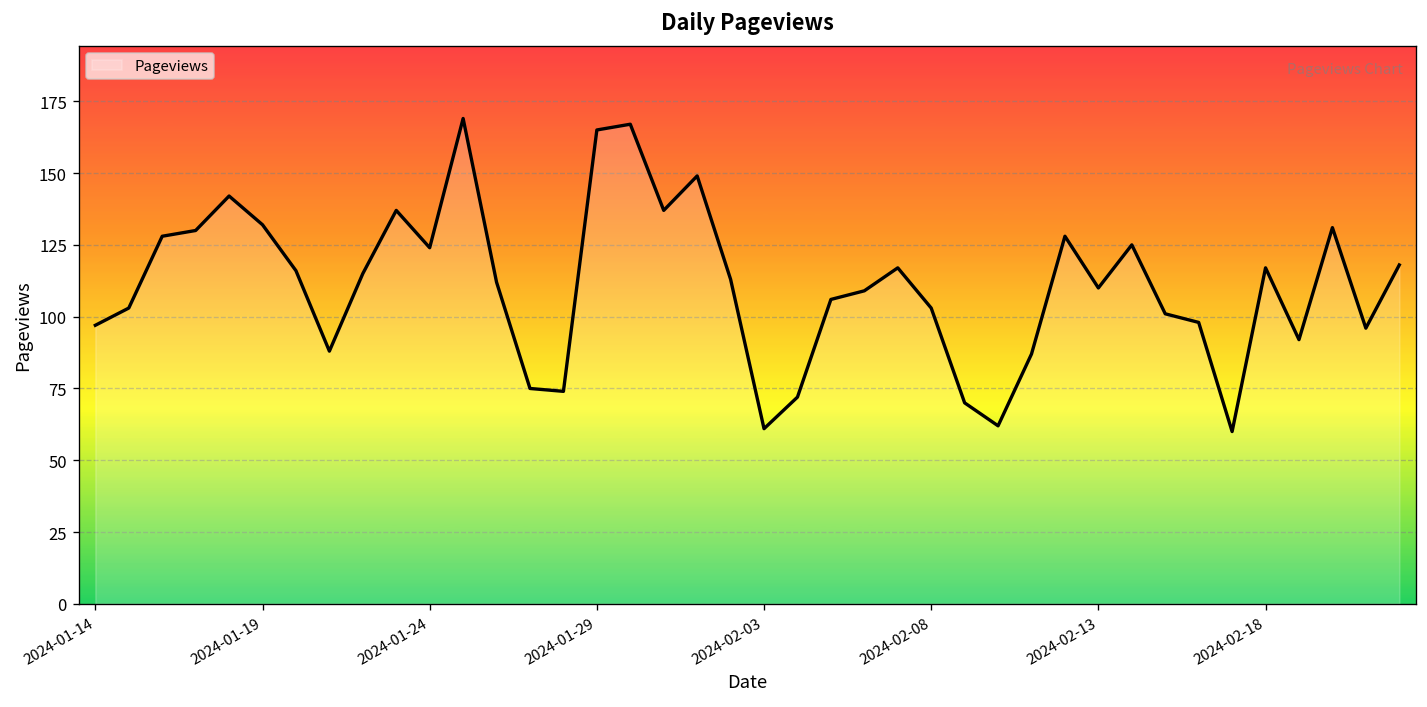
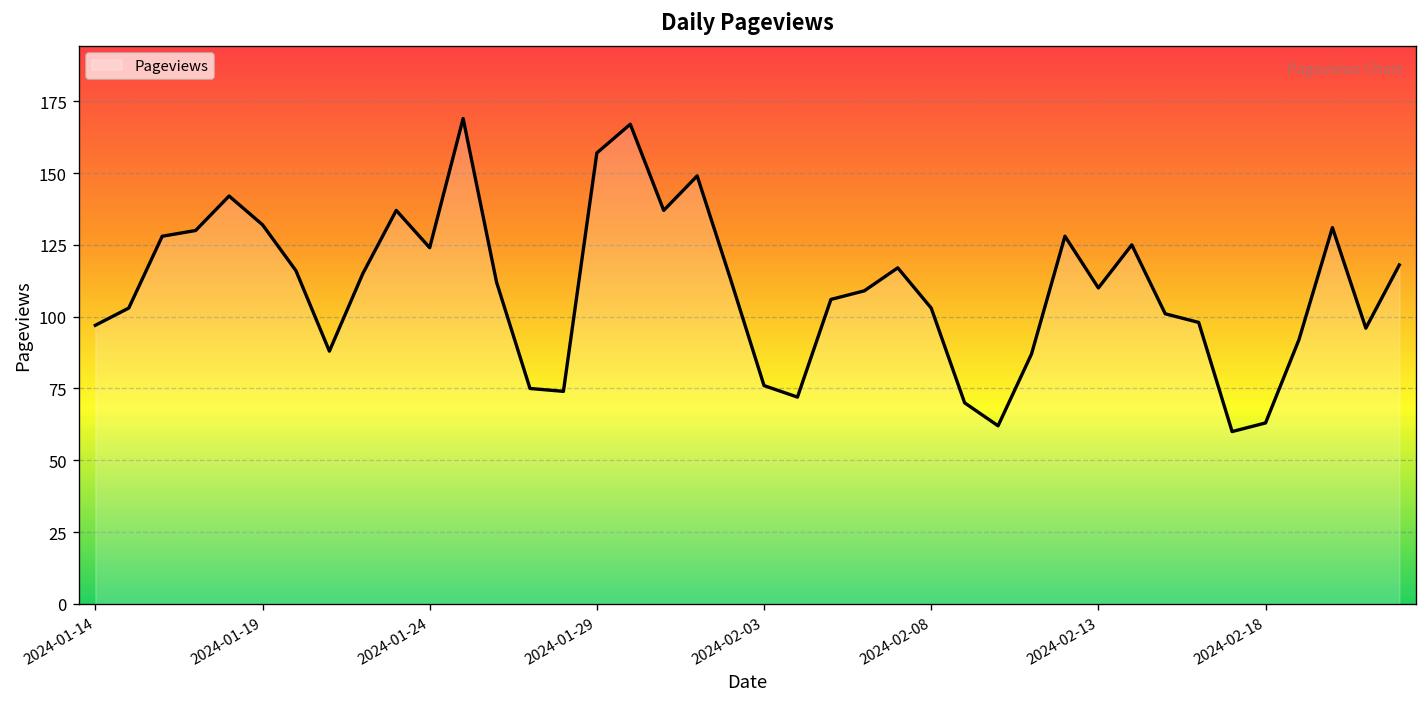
2024-01-29: 165 -> 157
2024-02-03: 61 -> 76
2024-02-18: 117 -> 63
